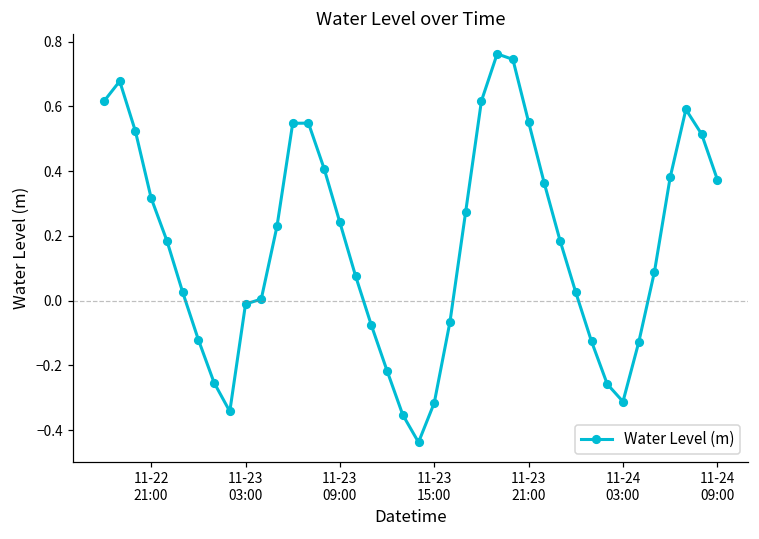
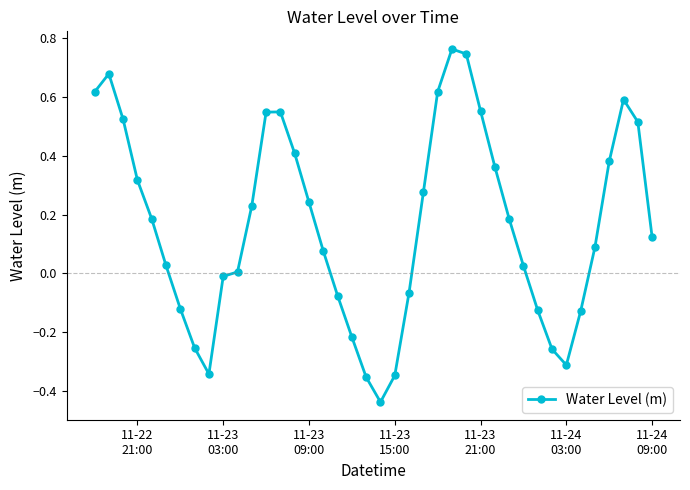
11-23 15:00: -0.32 -> -0.35
11-24 09:00: 0.37 -> 0.12
